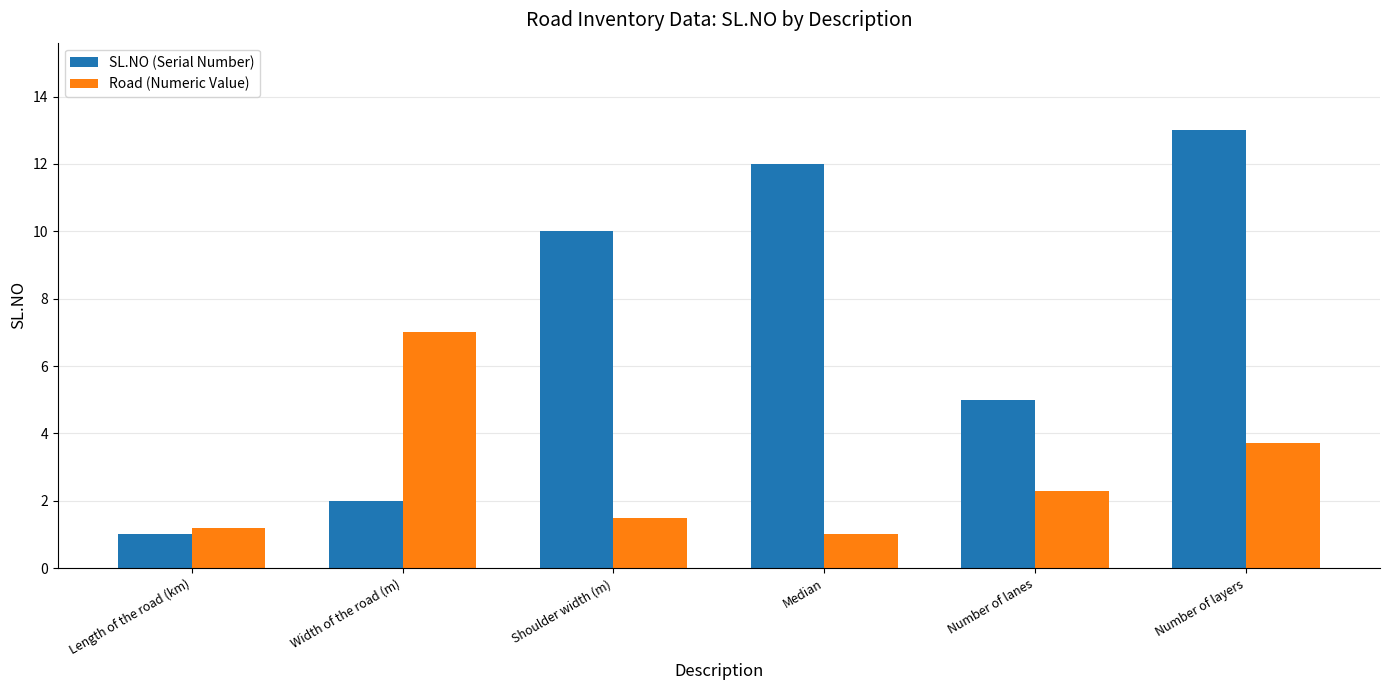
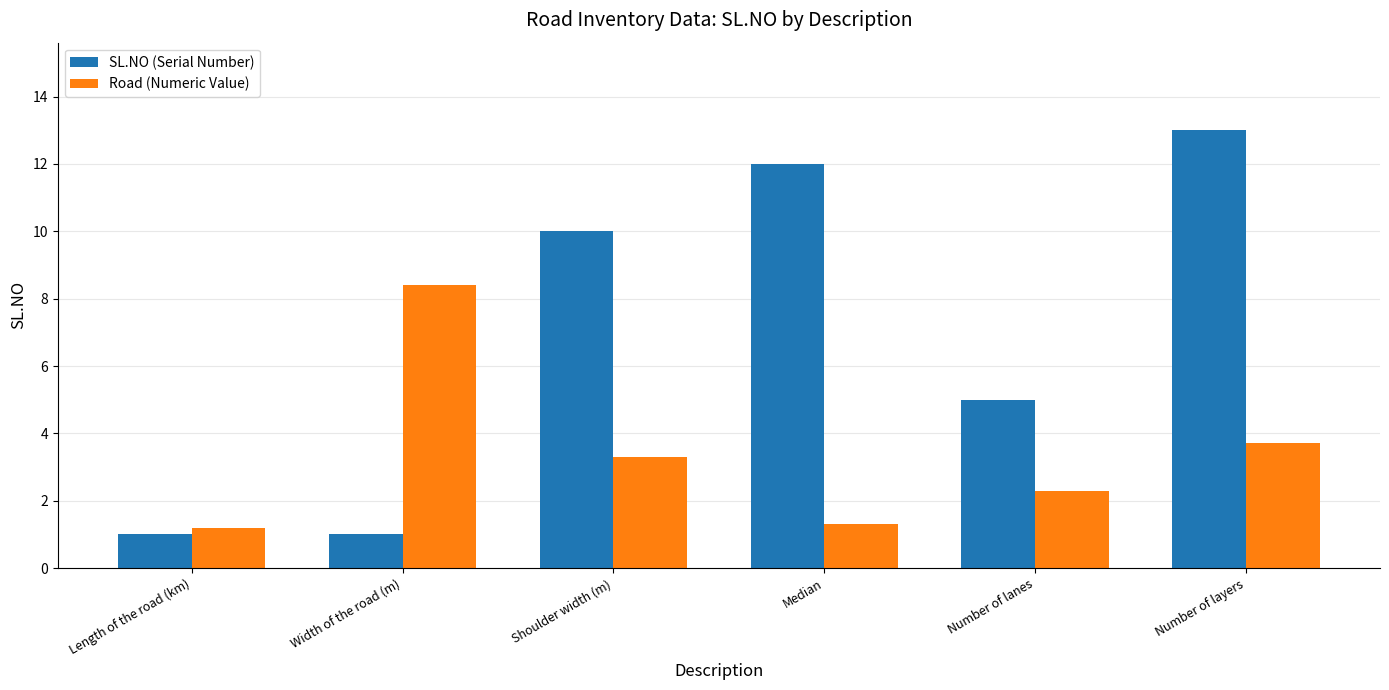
SL.NO (Serial Number), Width of the road (m): 2 -> 1
Road (Numeric Value), Width of the road (m): 7.0 -> 8.4
Road (Numeric Value), Shoulder width (m): 1.5 -> 3.3
Road (Numeric Value), Median: 1.0 -> 1.3
